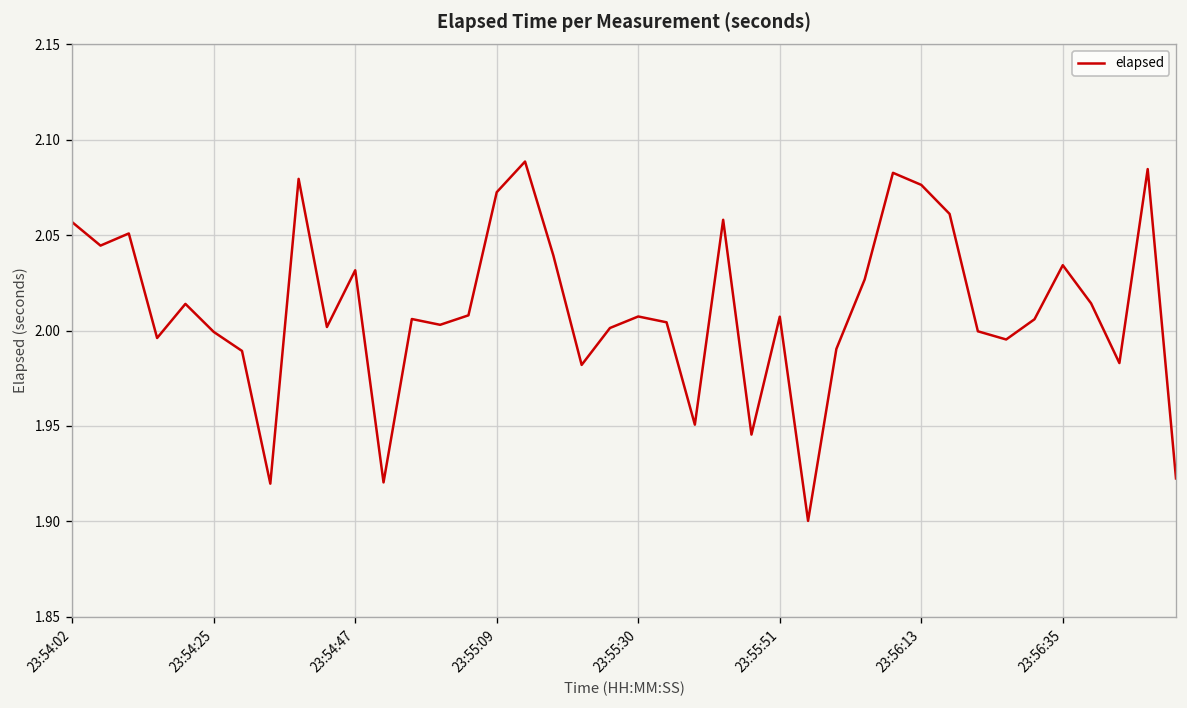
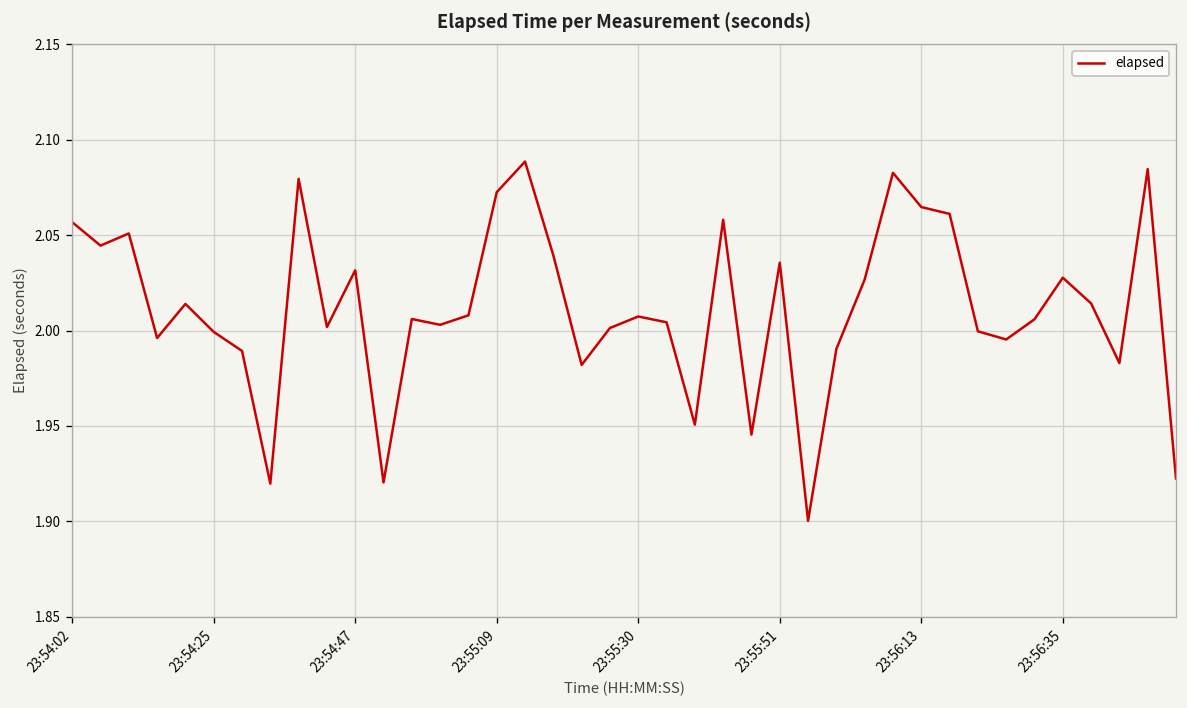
23:55:51: 2.007 -> 2.036
23:56:13: 2.076 -> 2.065
23:56:35: 2.034 -> 2.028
